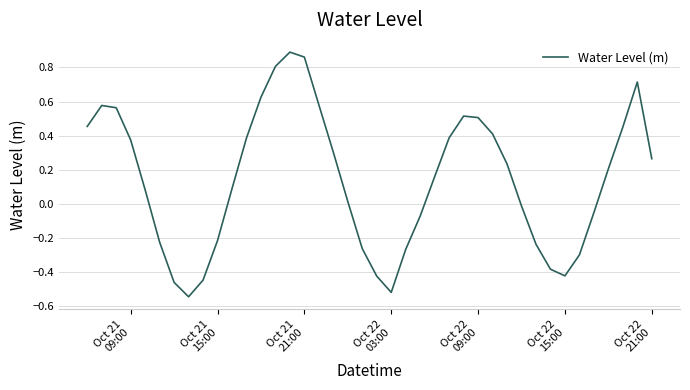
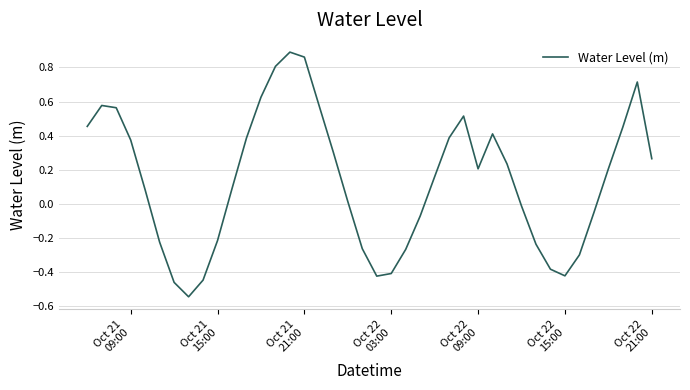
Oct 22 03:00: -0.52 -> -0.41
Oct 22 09:00: 0.51 -> 0.21
